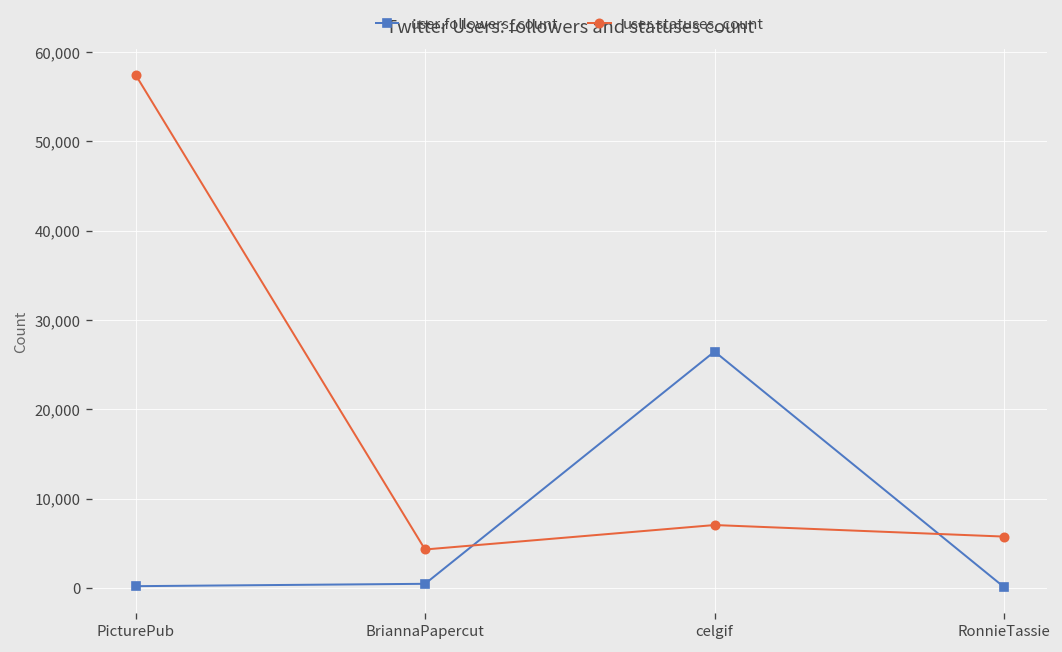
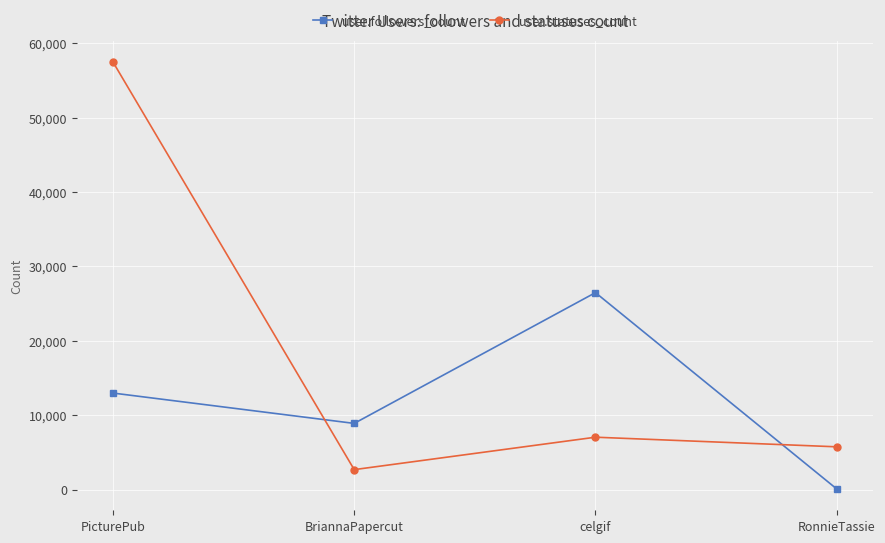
user.followers_count, PicturePub: 0 -> 13,000
user.followers_count, BriannaPapercut: 0 -> 9,000
user.statuses_count, BriannaPapercut: 4,000 -> 3,000
